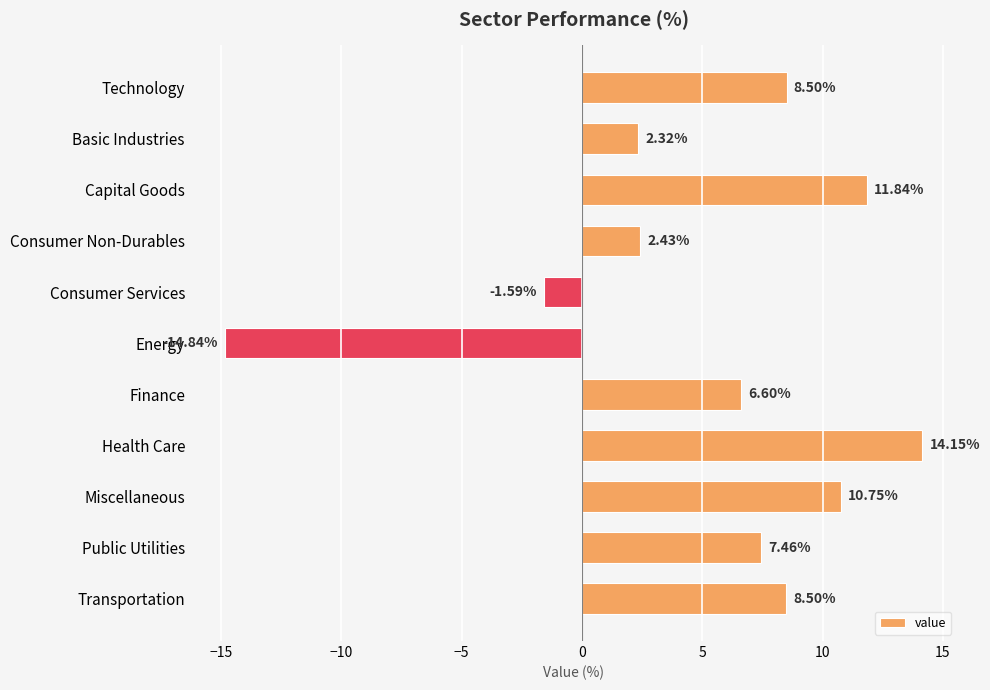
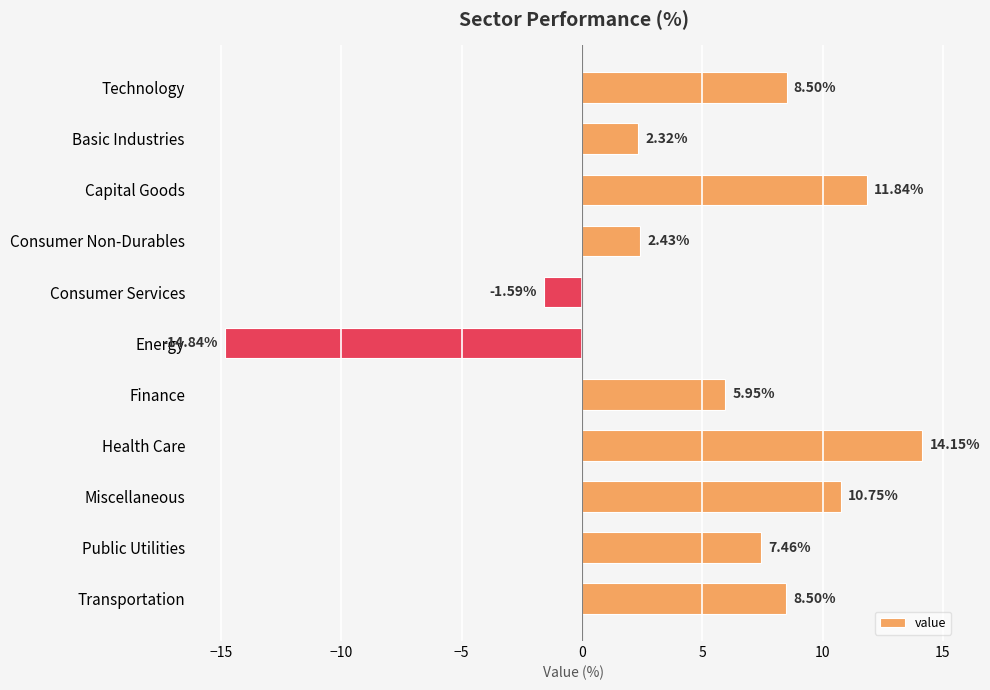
Finance: 6.60% -> 5.95%
